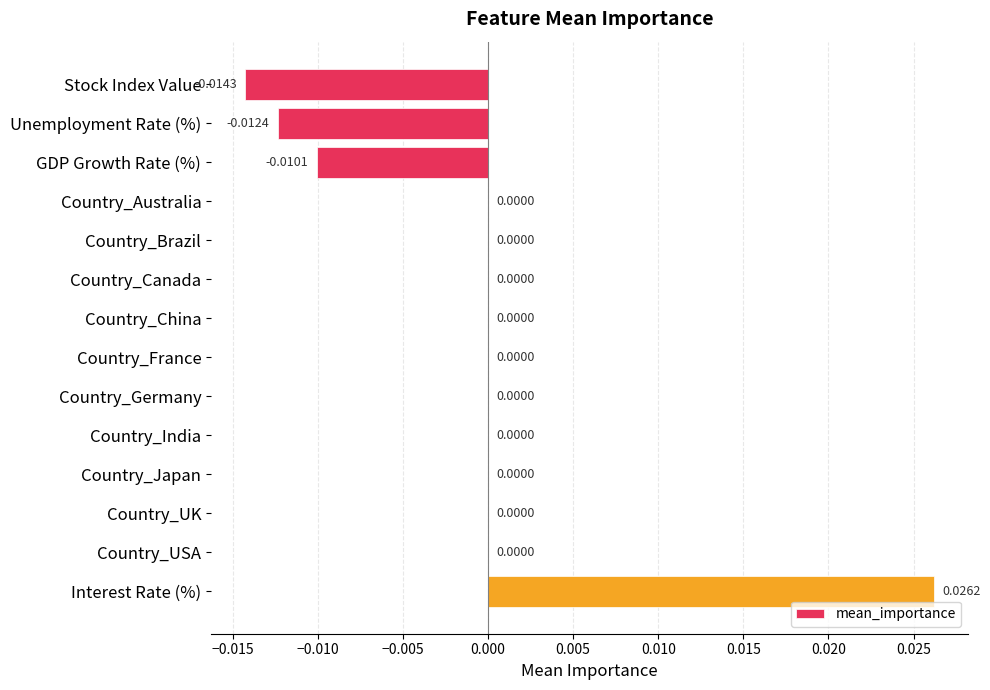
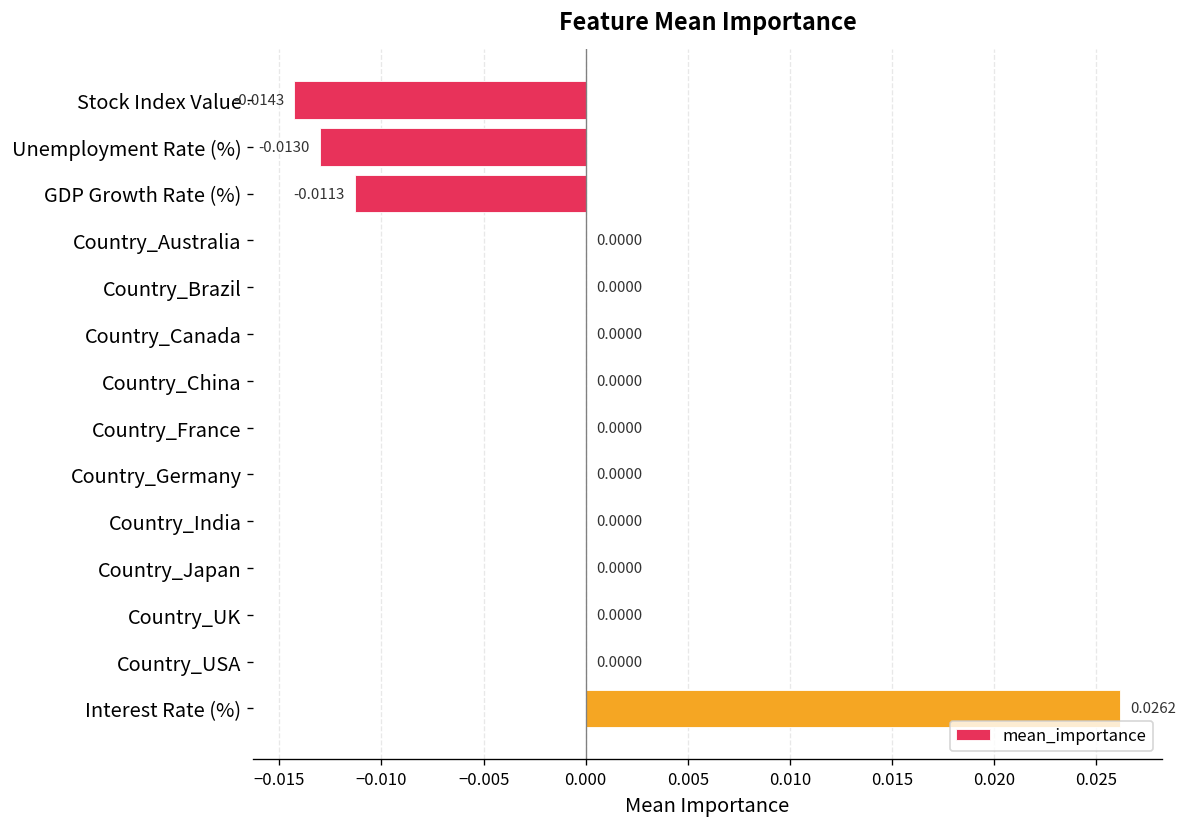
Unemployment Rate (%): -0.0124 -> -0.0130
GDP Growth Rate (%): -0.0101 -> -0.0113
